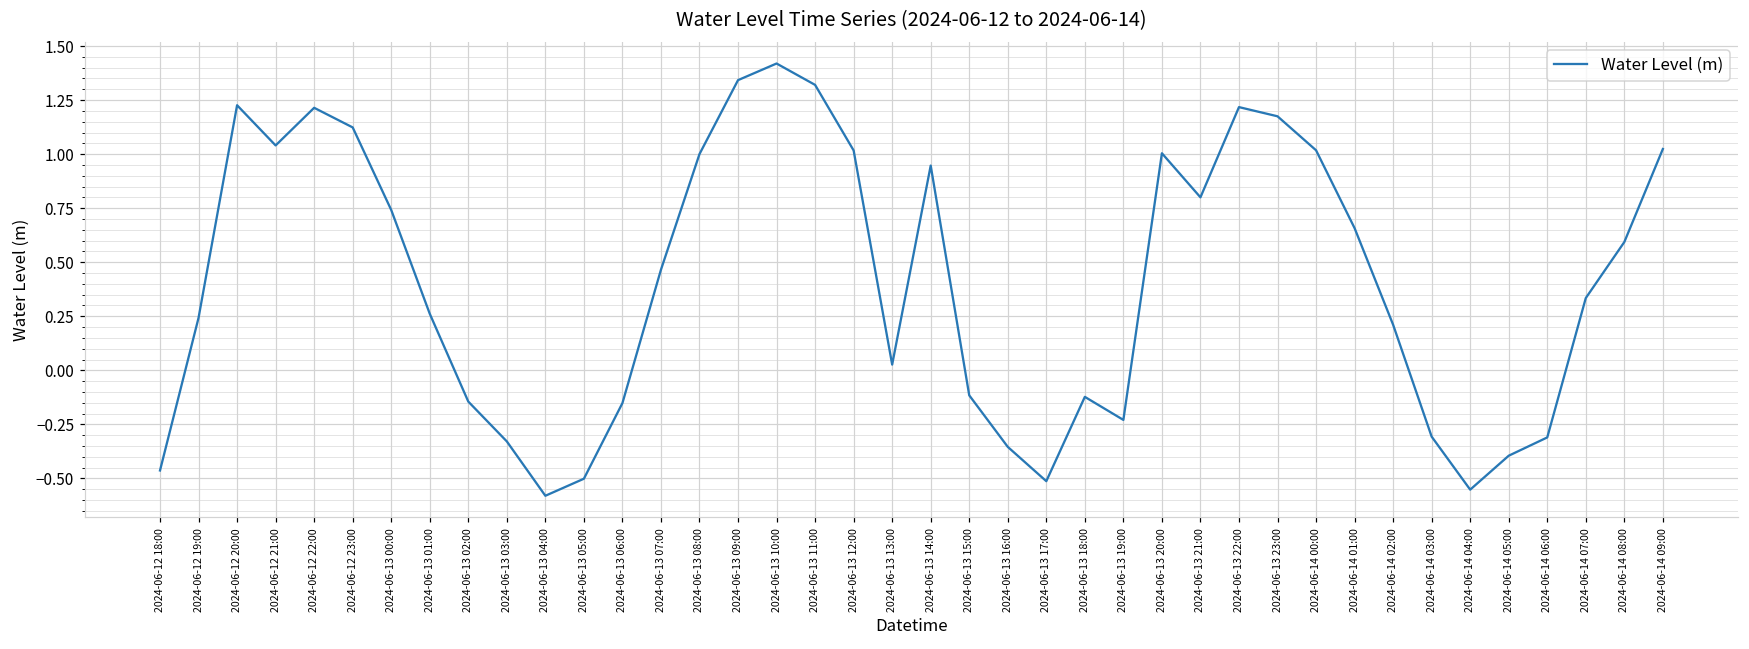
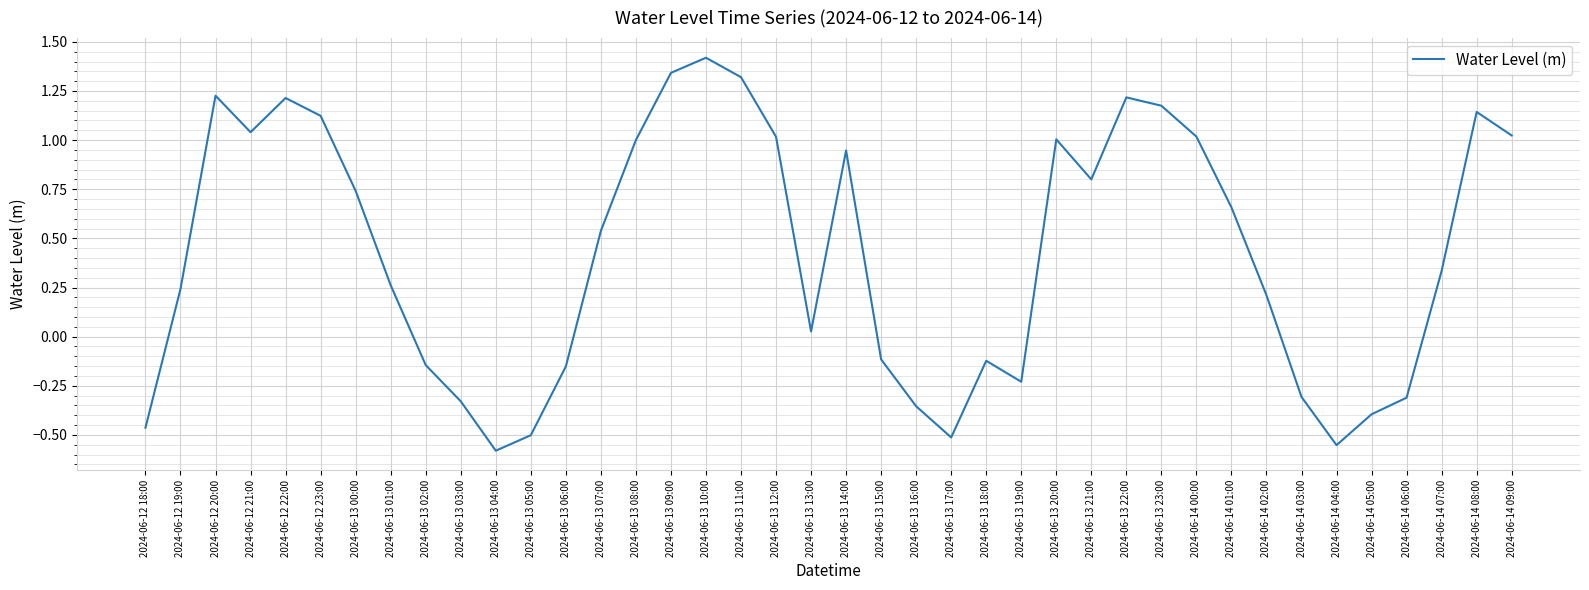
2024-06-13 07:00: 0.47 -> 0.54
2024-06-14 08:00: 0.59 -> 1.14
